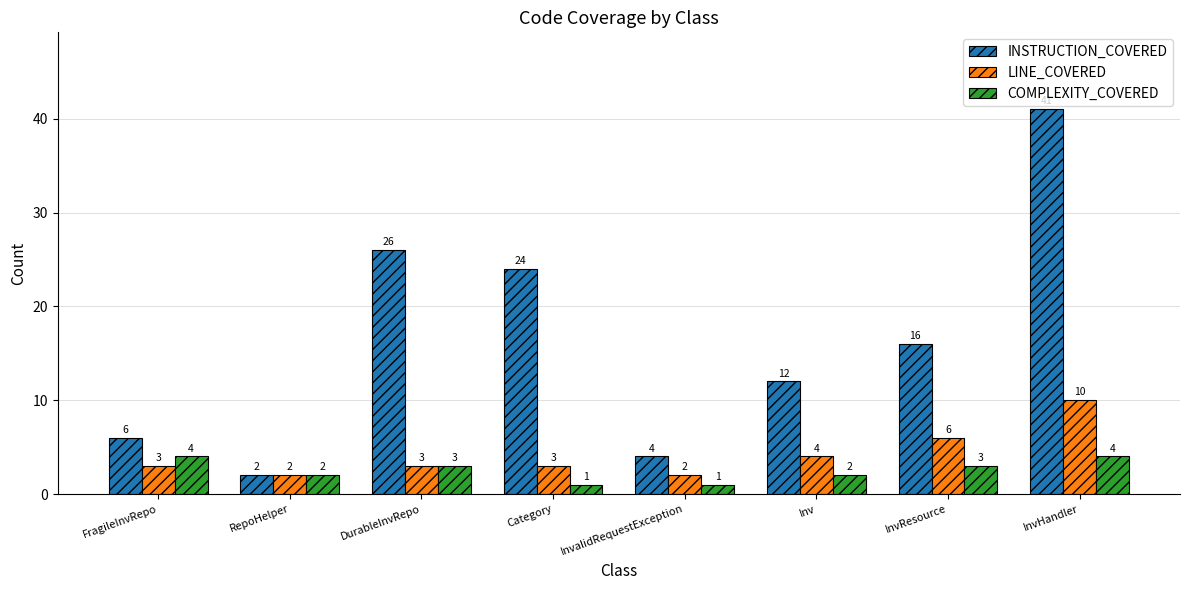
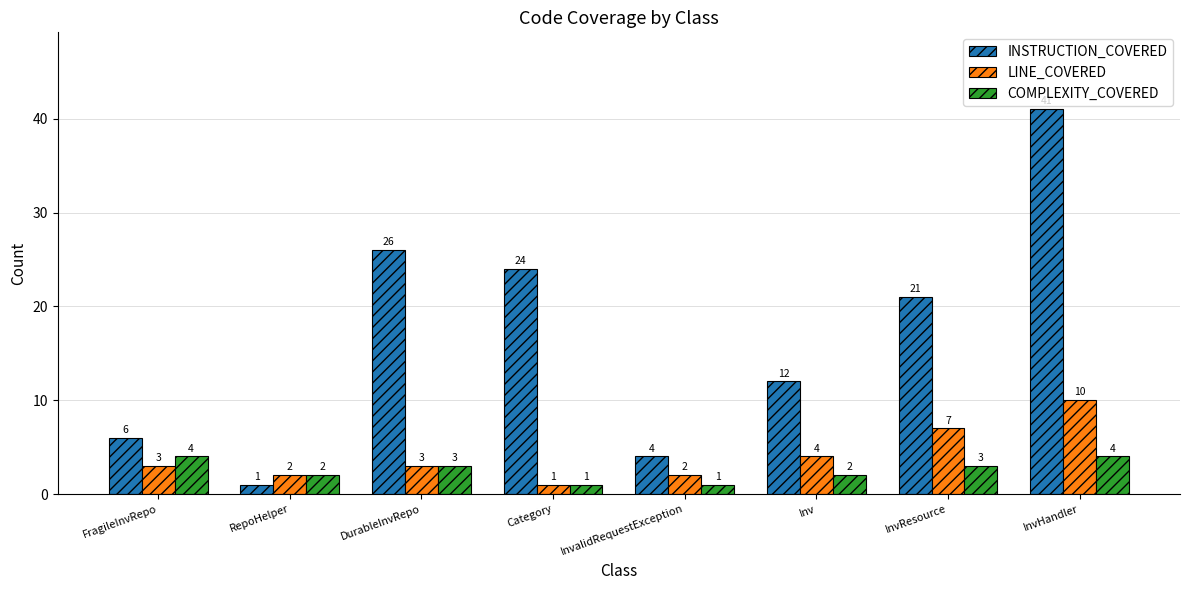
INSTRUCTION_COVERED, RepoHelper: 2 -> 1
LINE_COVERED, Category: 3 -> 1
INSTRUCTION_COVERED, InvResource: 16 -> 21
LINE_COVERED, InvResource: 6 -> 7
